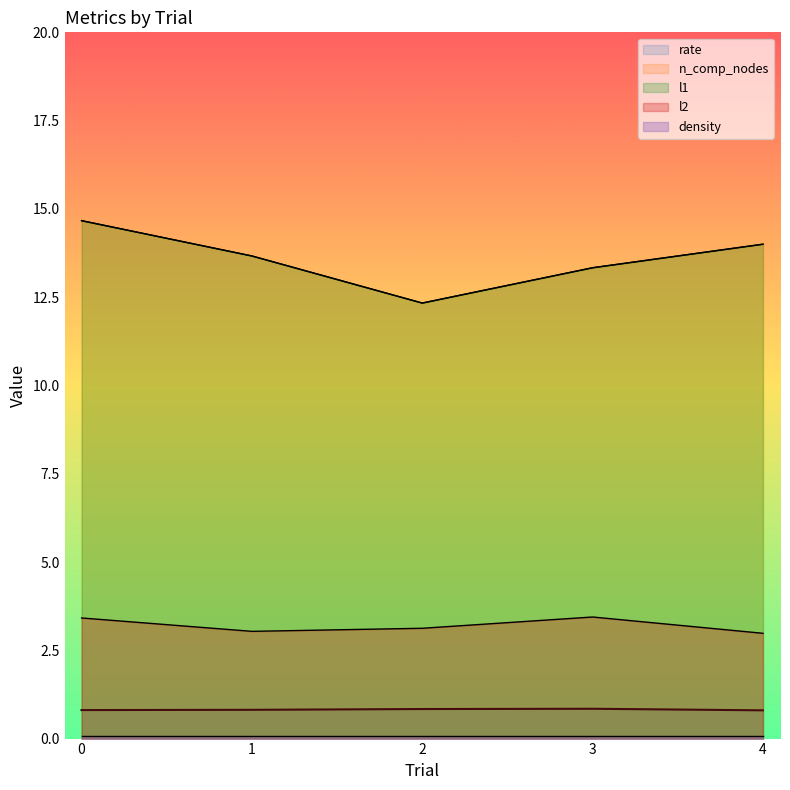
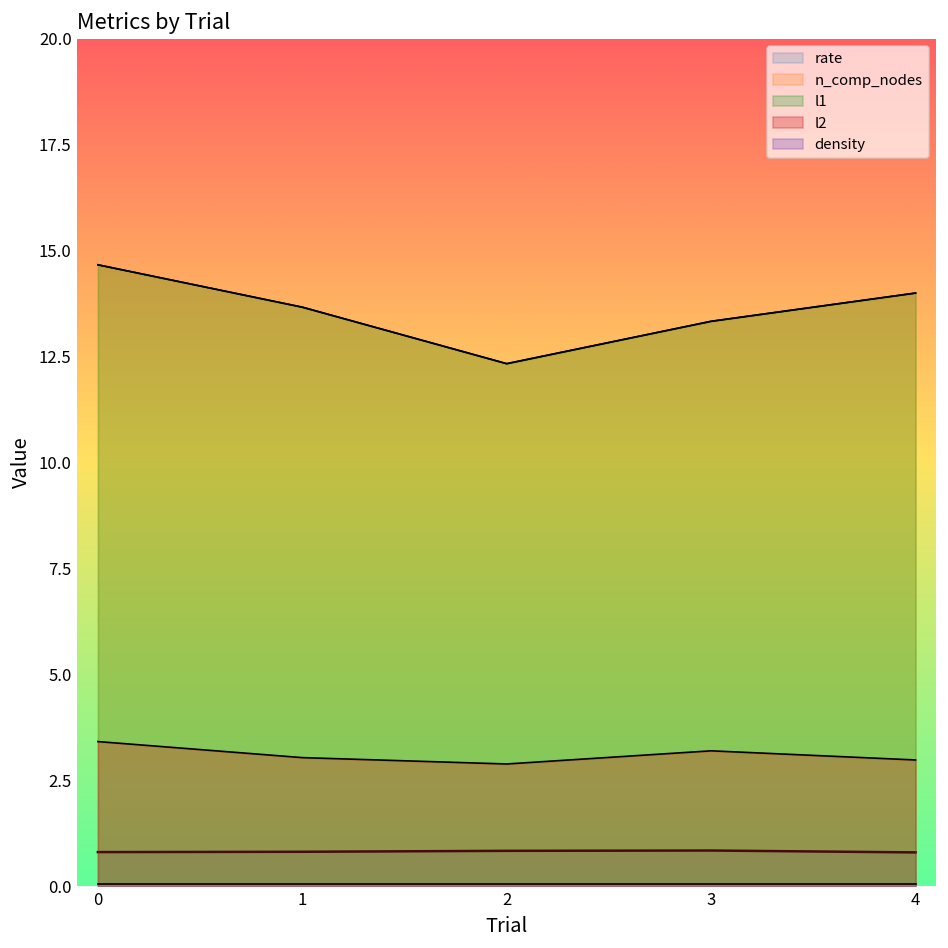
l2, 2: 3.1 -> 2.9
l2, 3: 3.4 -> 3.2
